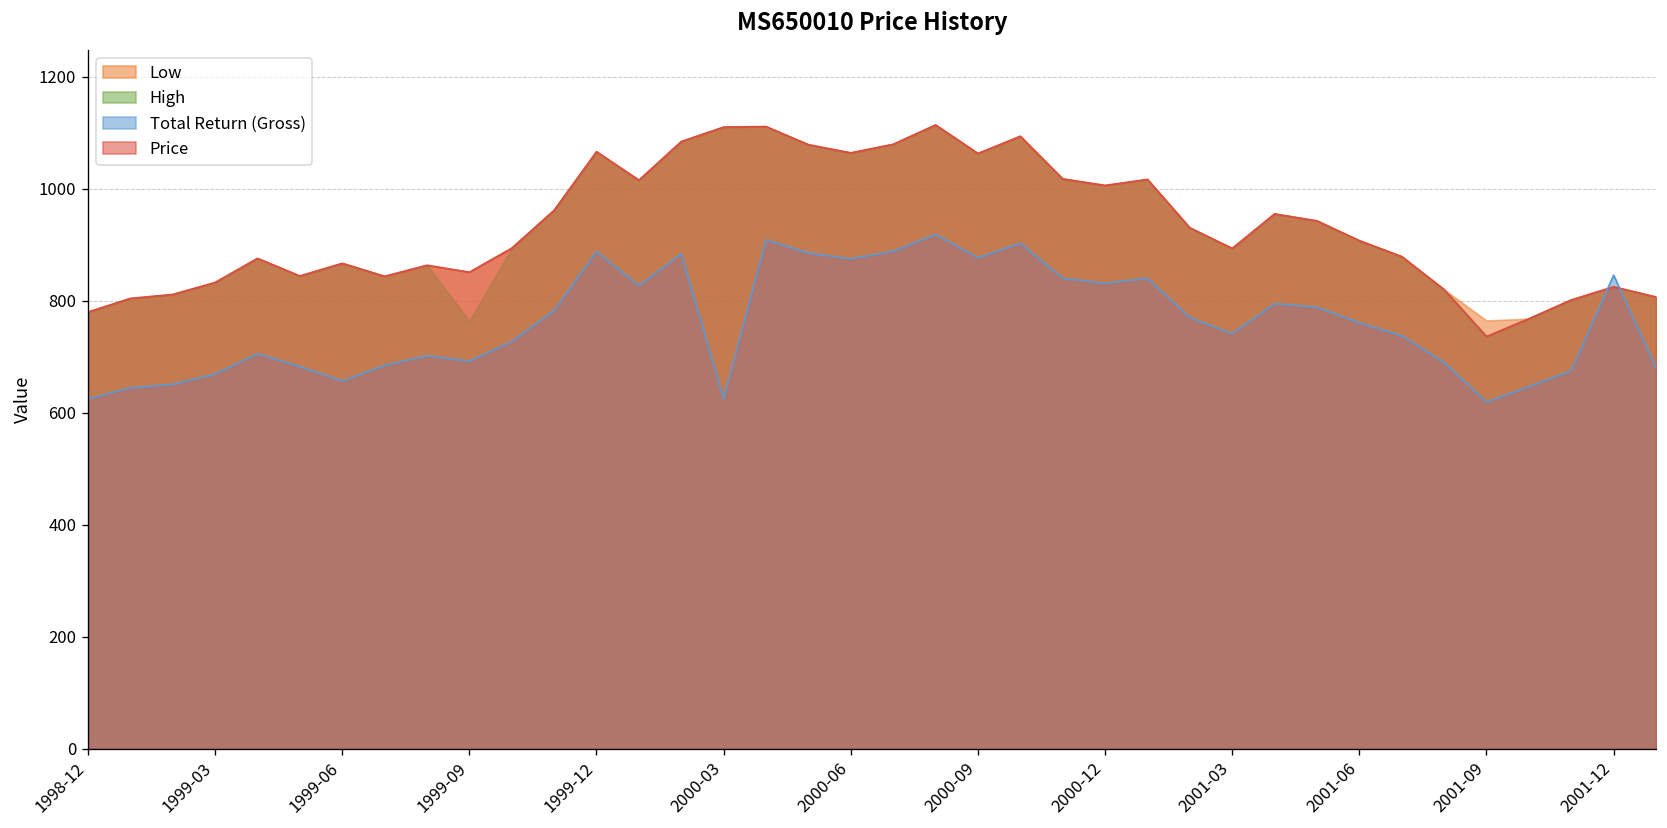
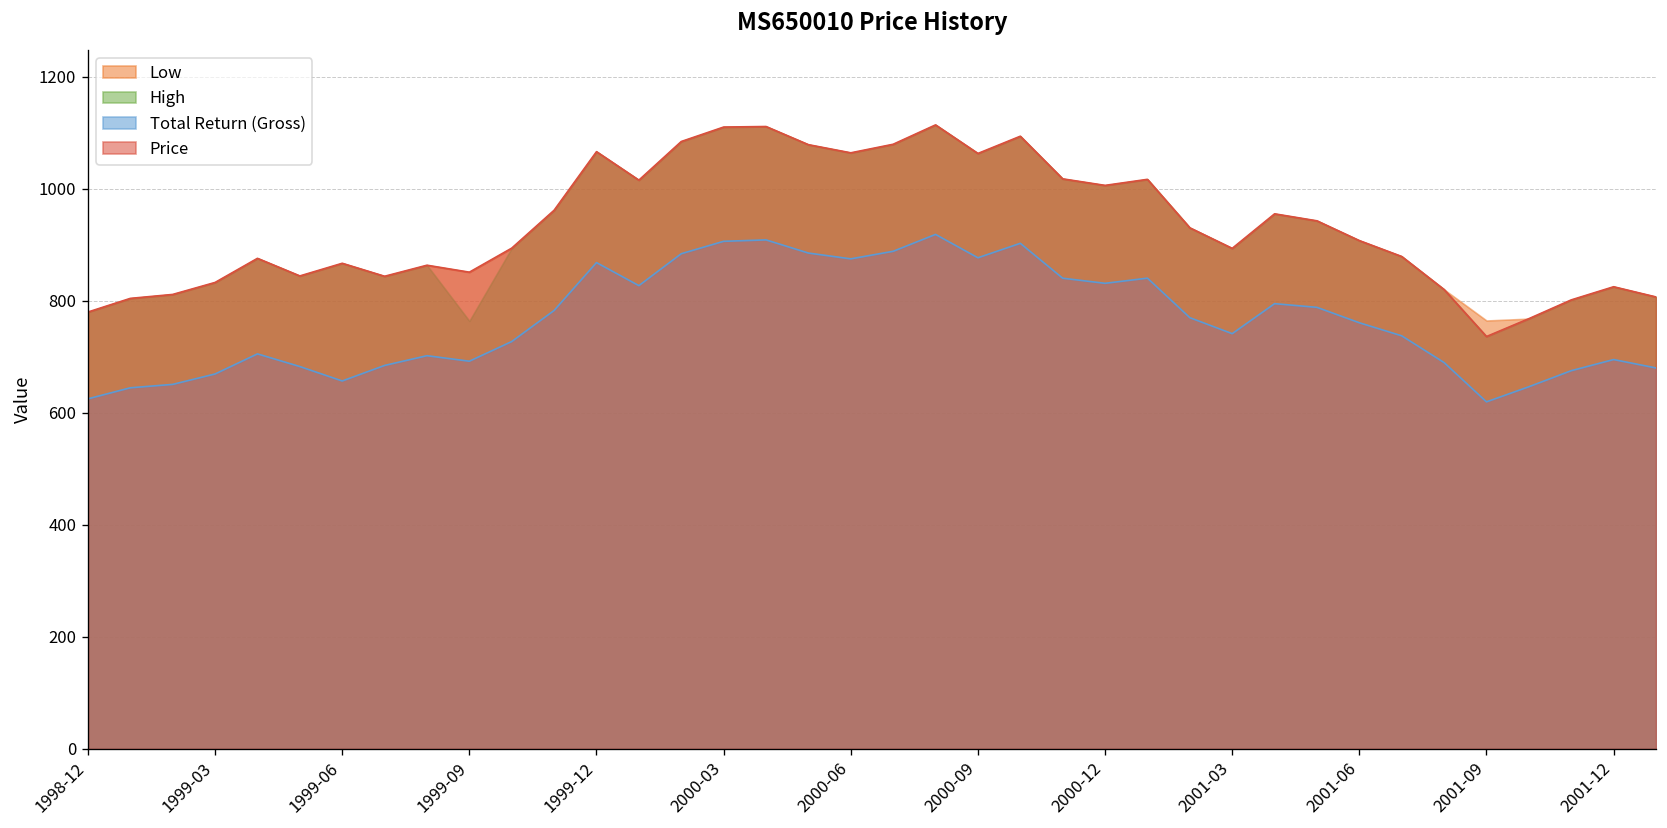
Total Return (Gross), 1999-12: 890 -> 870
Total Return (Gross), 2000-03: 630 -> 910
Total Return (Gross), 2001-12: 850 -> 690
